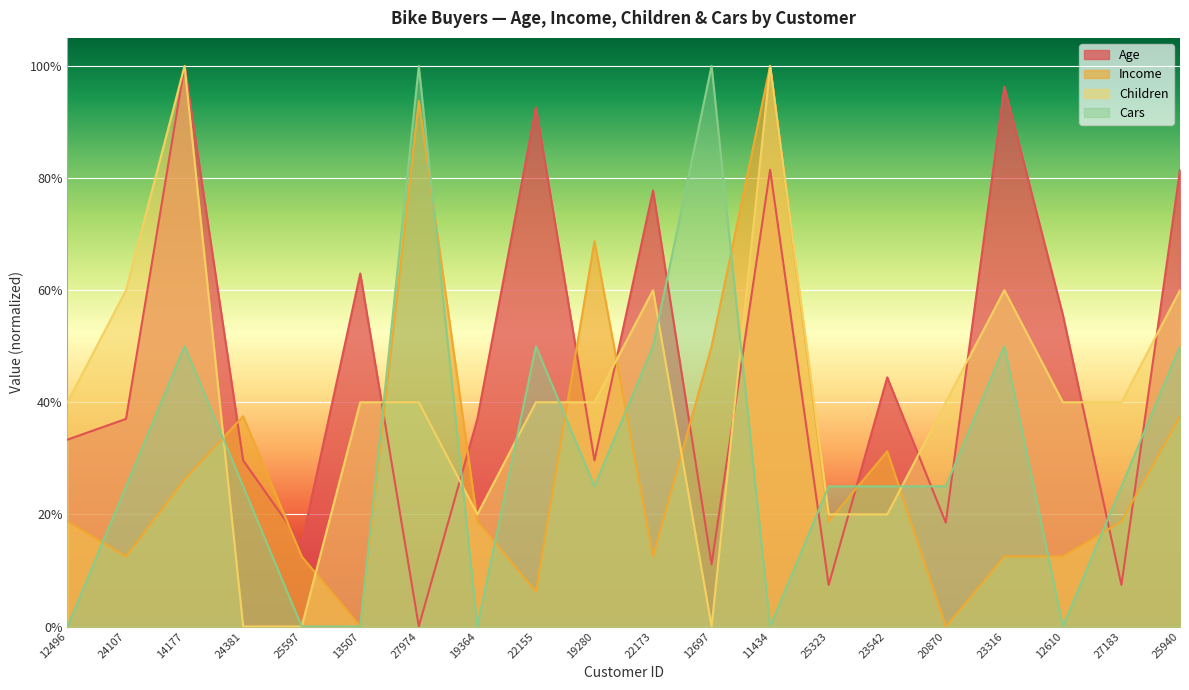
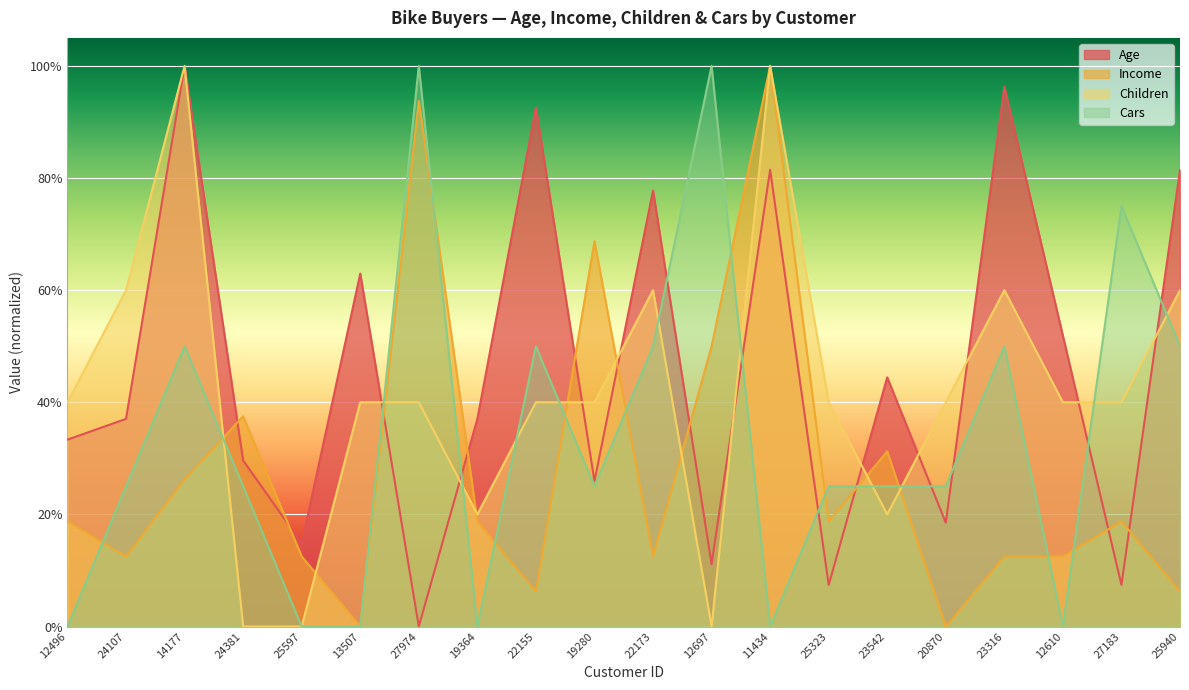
Age, 19280: 30% -> 26%
Children, 25323: 20% -> 40%
Age, 12610: 56% -> 52%
Cars, 27183: 25% -> 75%
Income, 25940: 38% -> 6%
